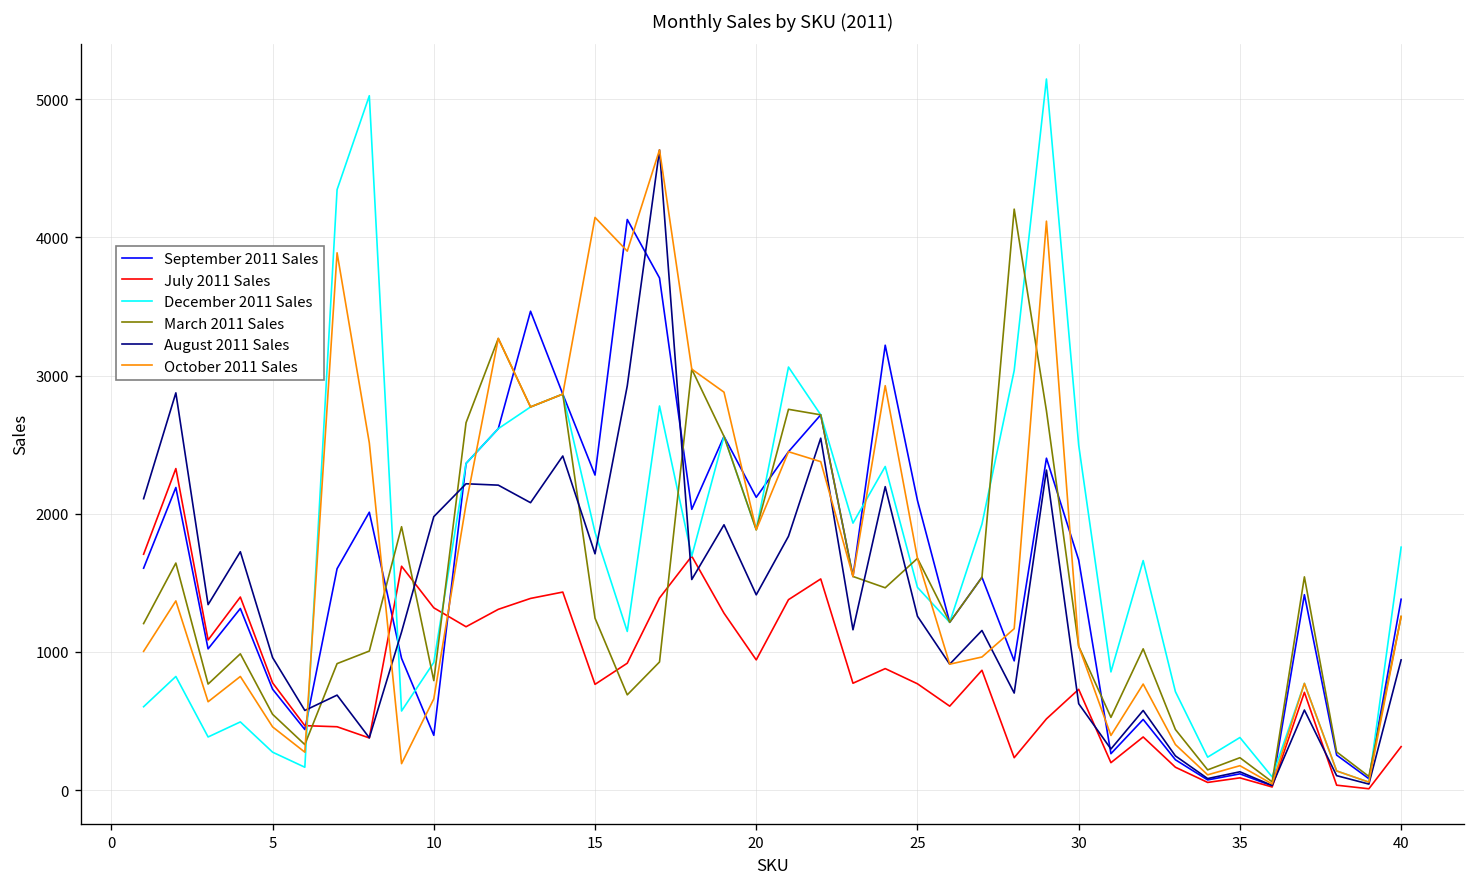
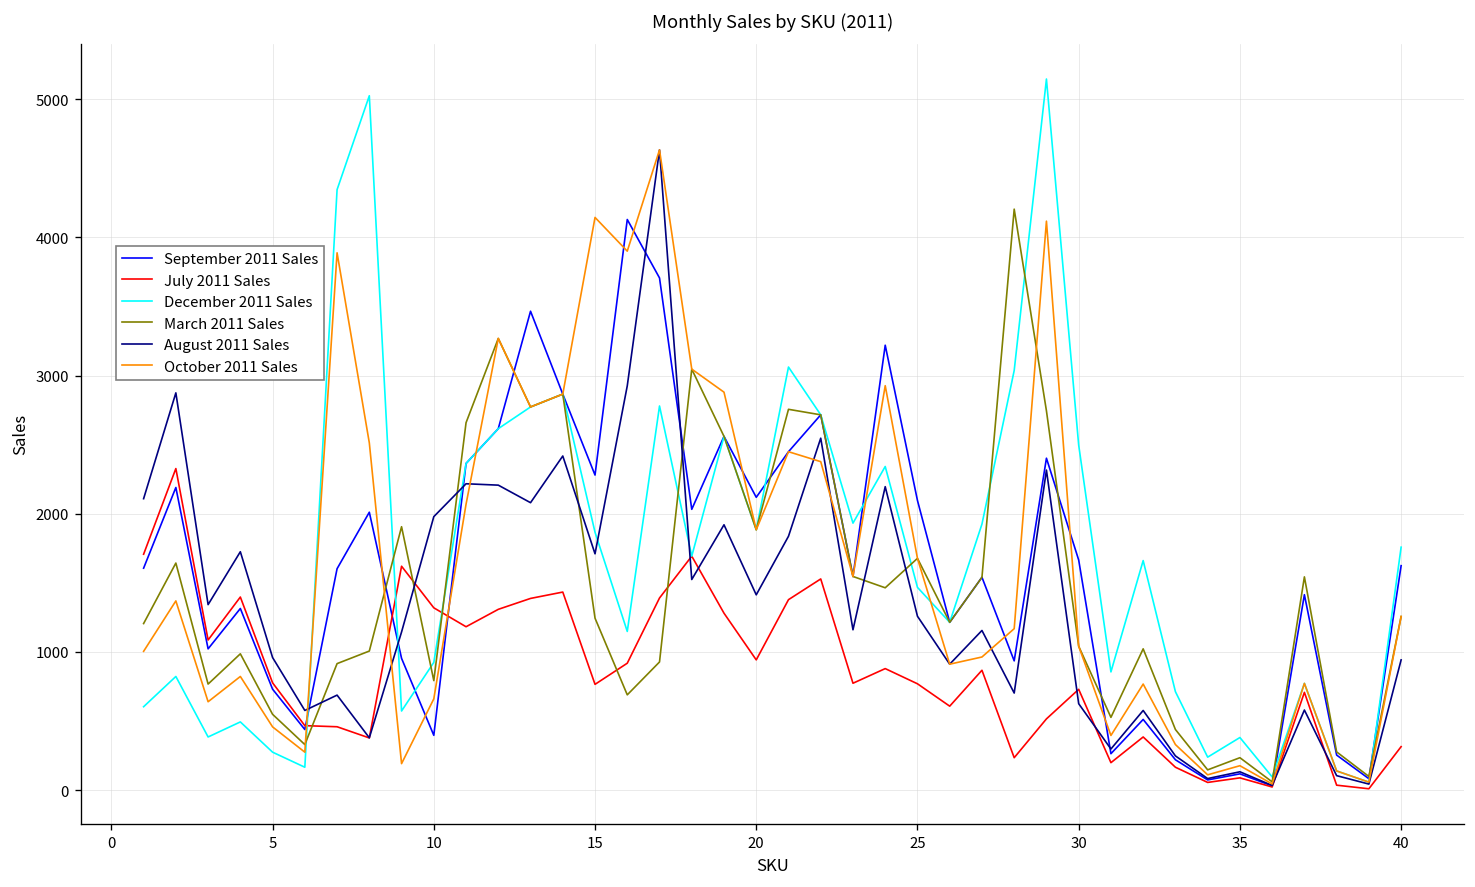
September 2011 Sales, 40: 1380 -> 1620
